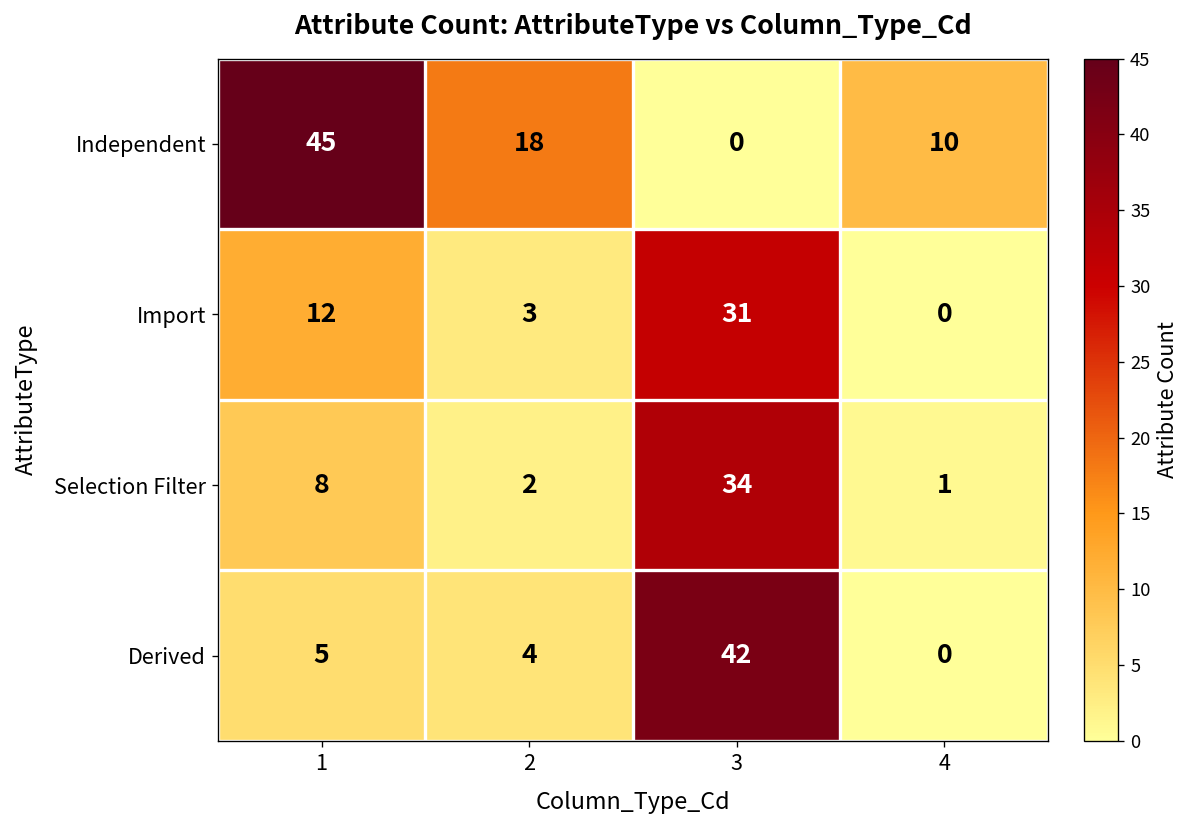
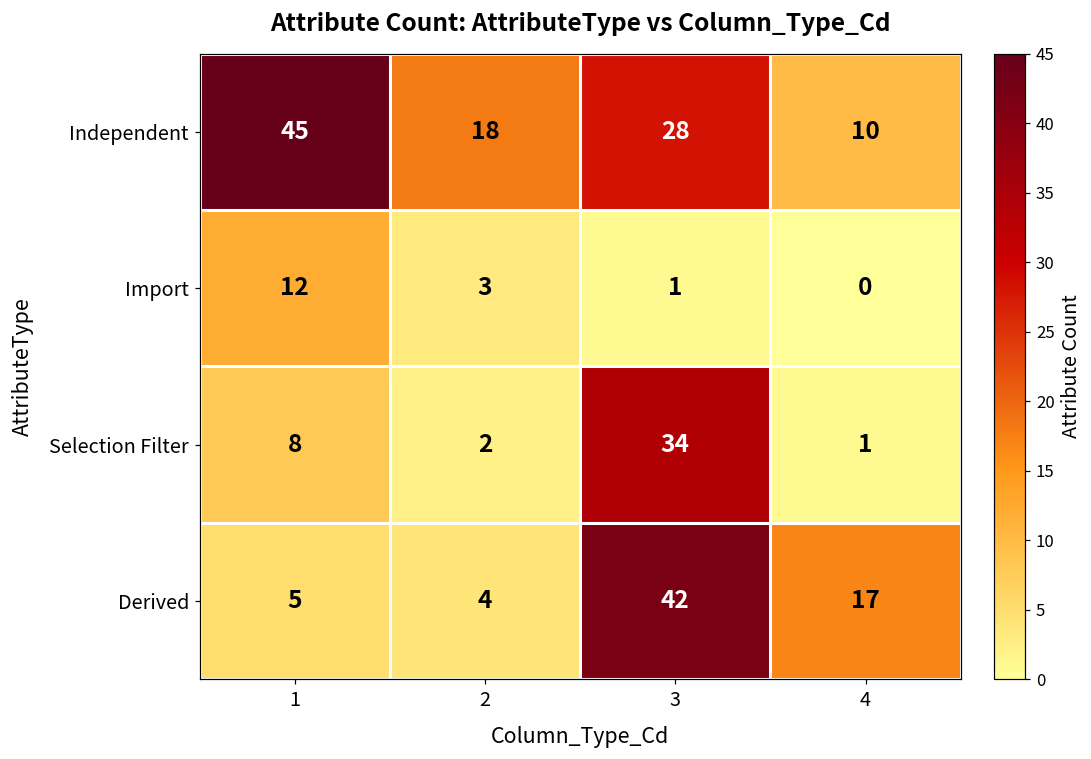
Independent, 3: 0 -> 28
Import, 3: 31 -> 1
Derived, 4: 0 -> 17
